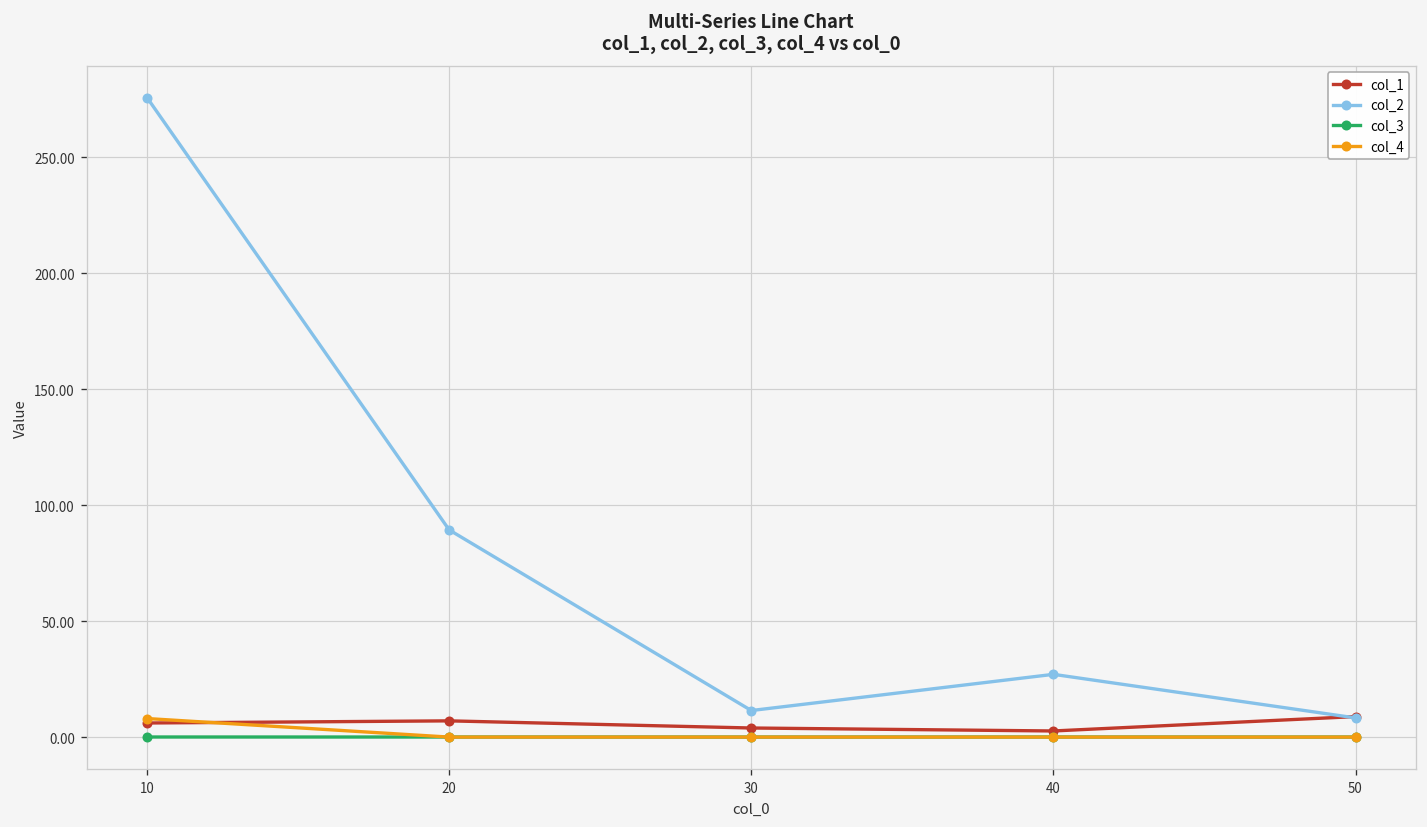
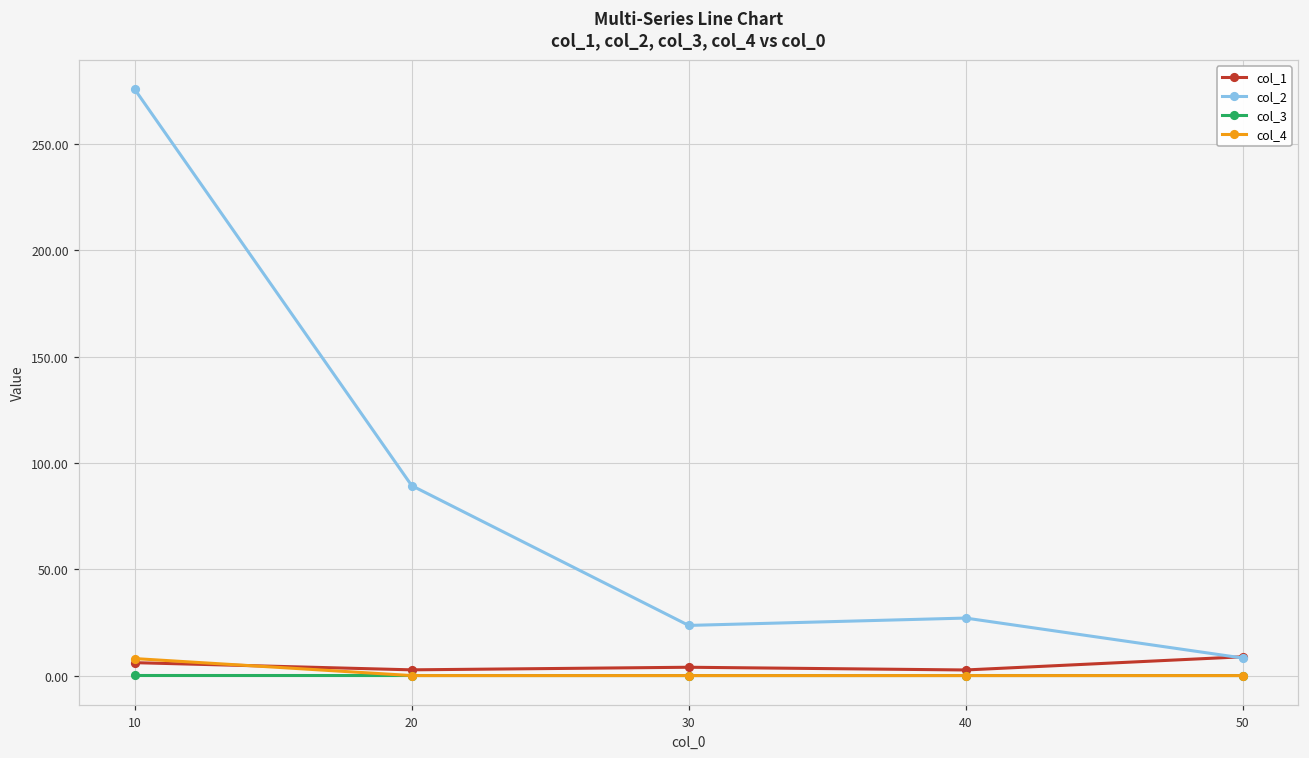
col_1, 20: 7 -> 3
col_2, 30: 11 -> 24
